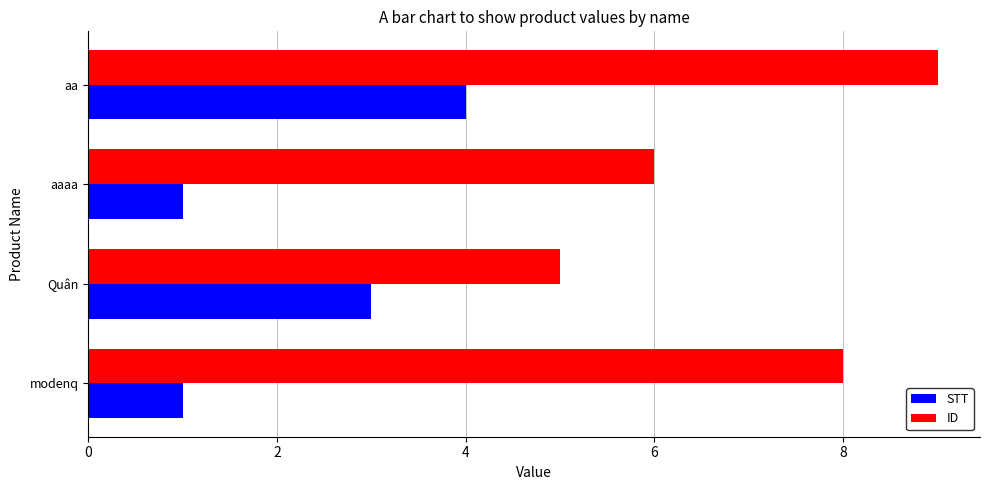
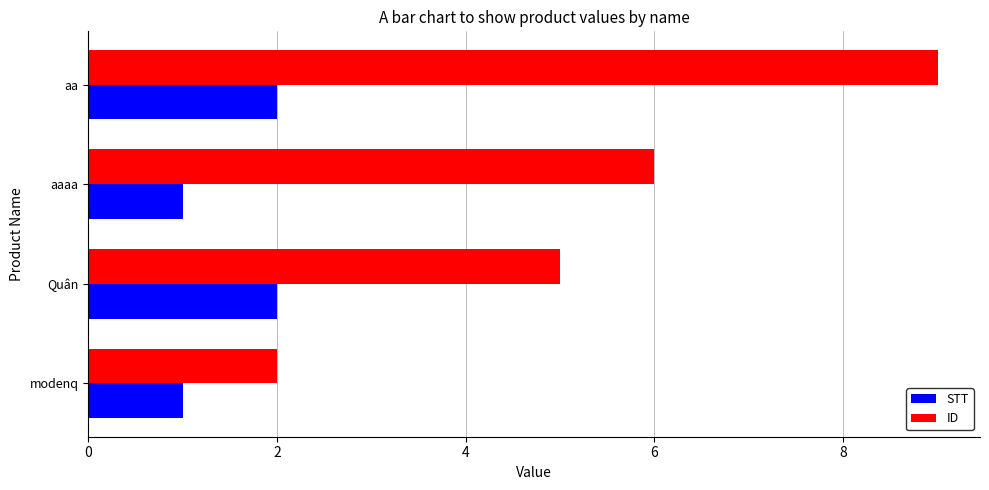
STT, aa: 4 -> 2
STT, Quân: 3 -> 2
ID, modenq: 8 -> 2
